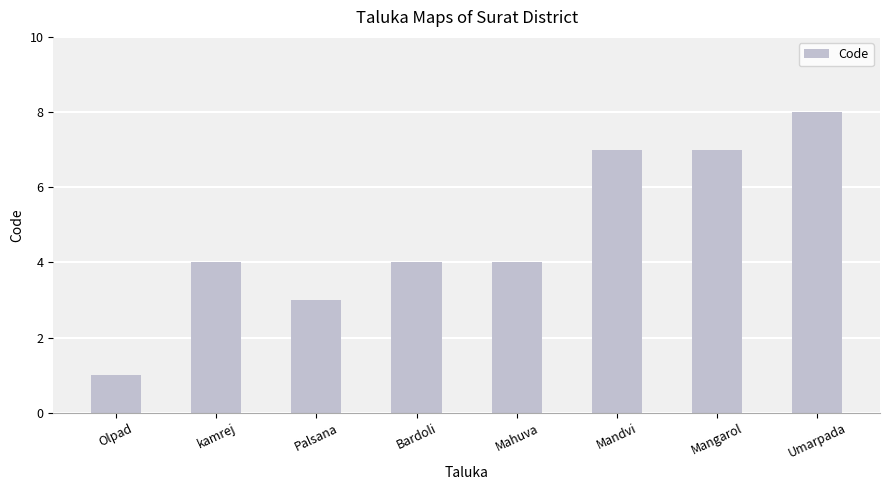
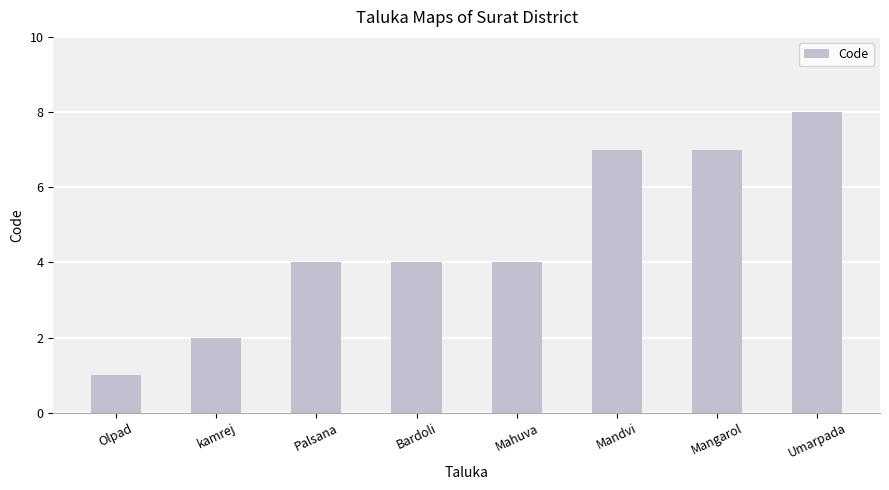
kamrej: 4 -> 2
Palsana: 3 -> 4
